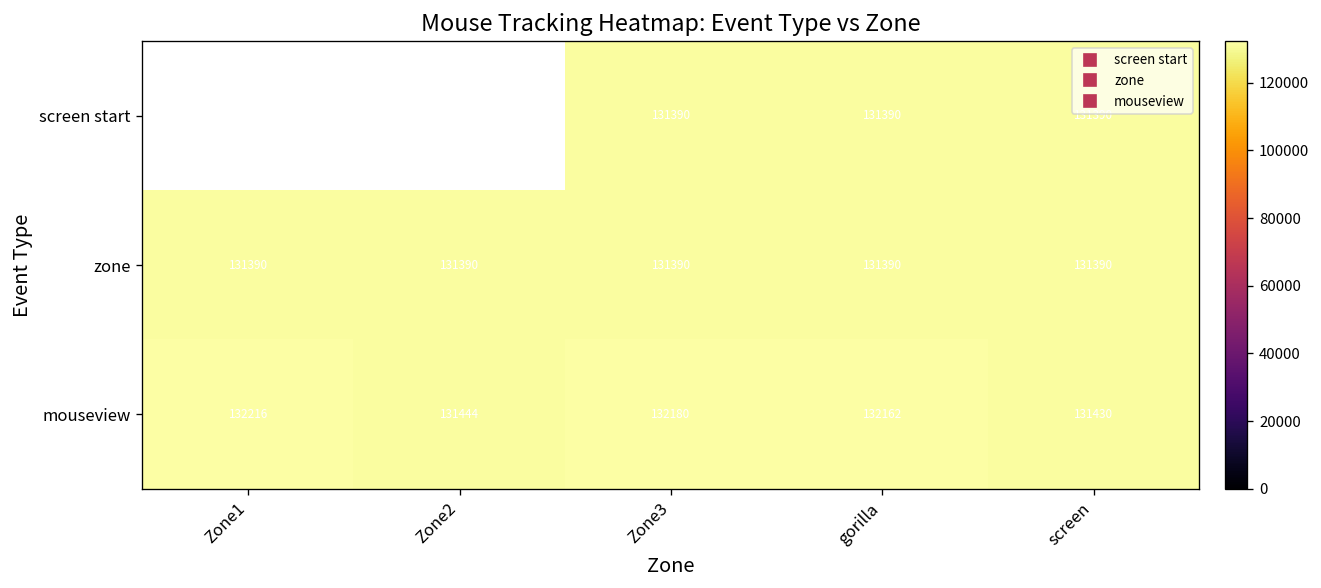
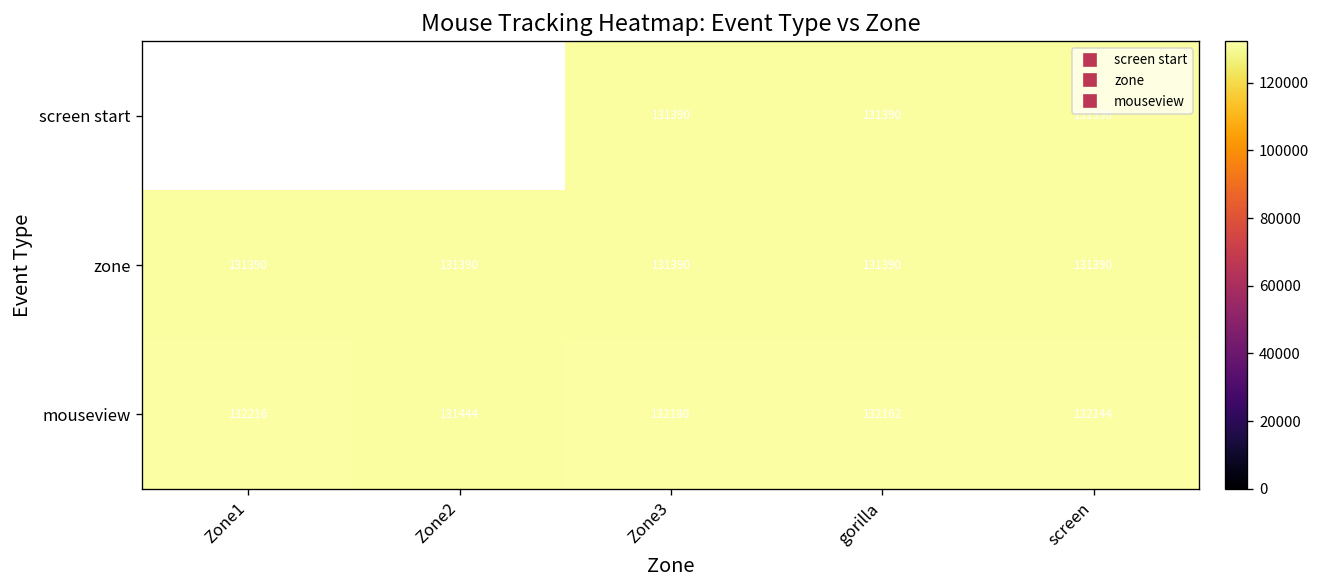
mouseview, screen: 131430 -> 132144
